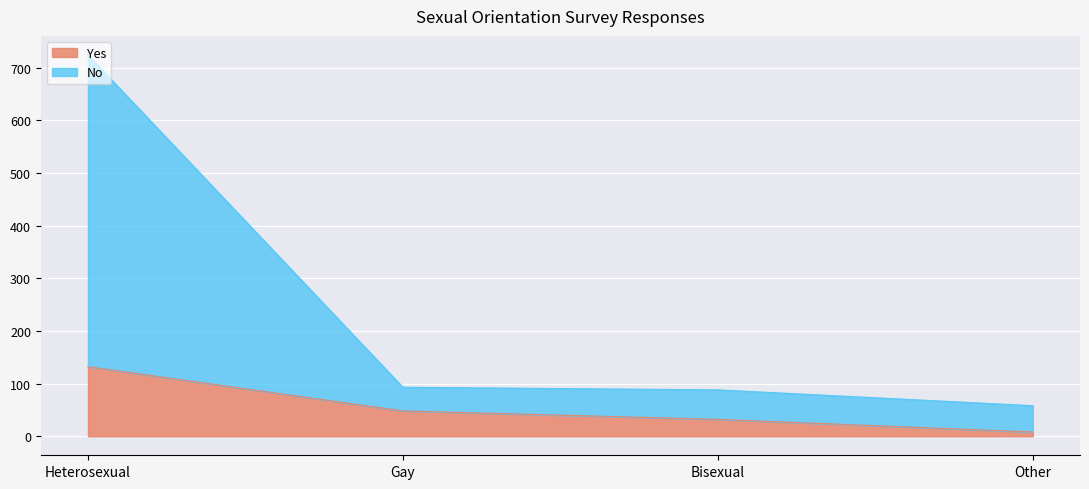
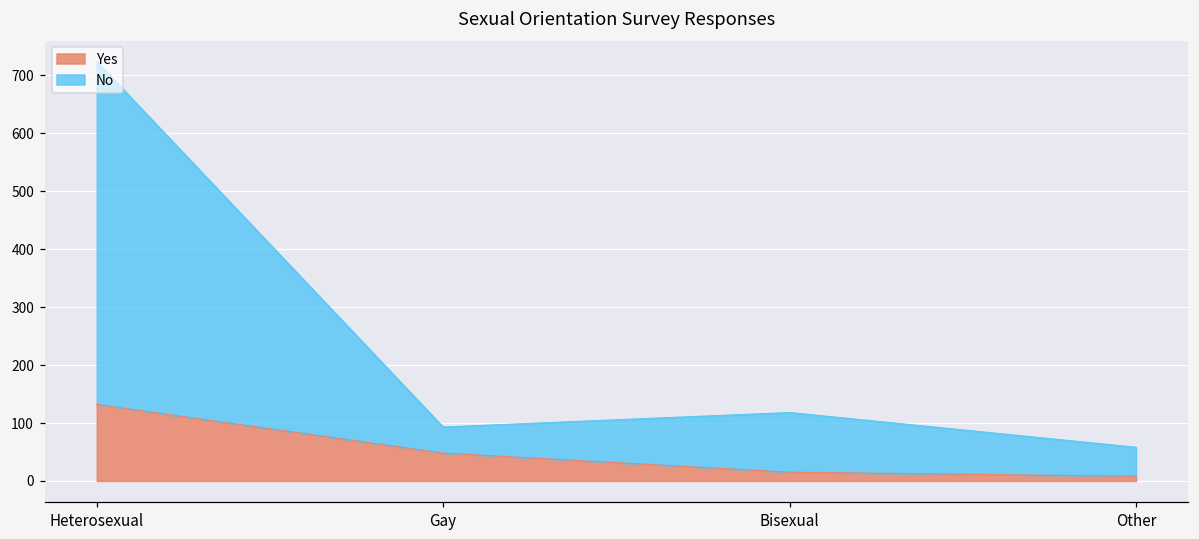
Yes, Bisexual: 30 -> 20
No, Bisexual: 60 -> 100
